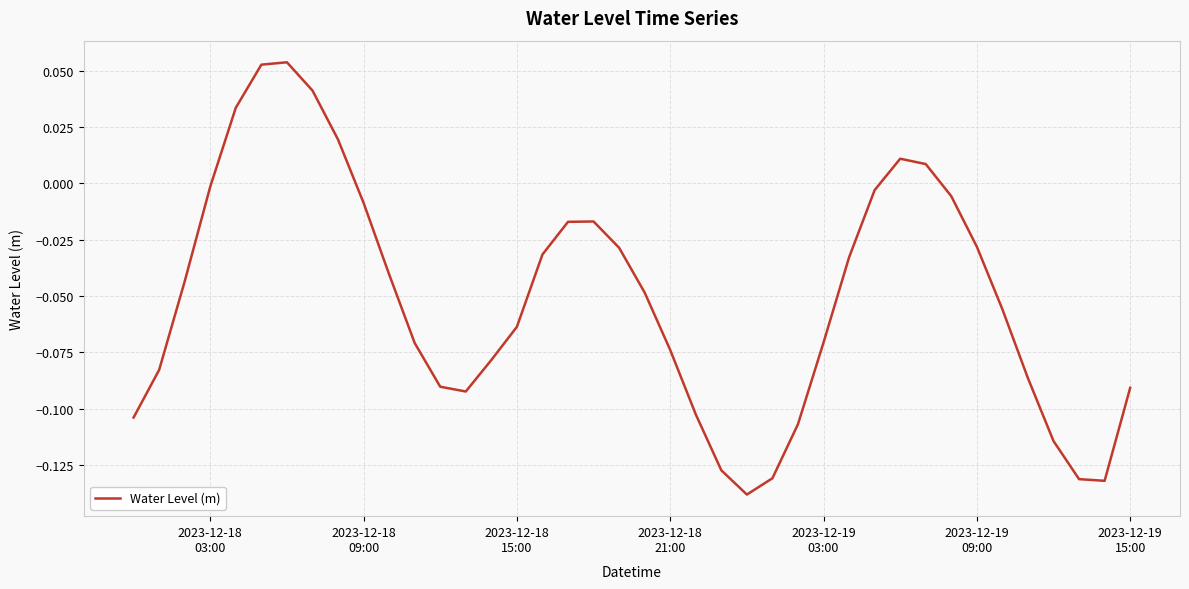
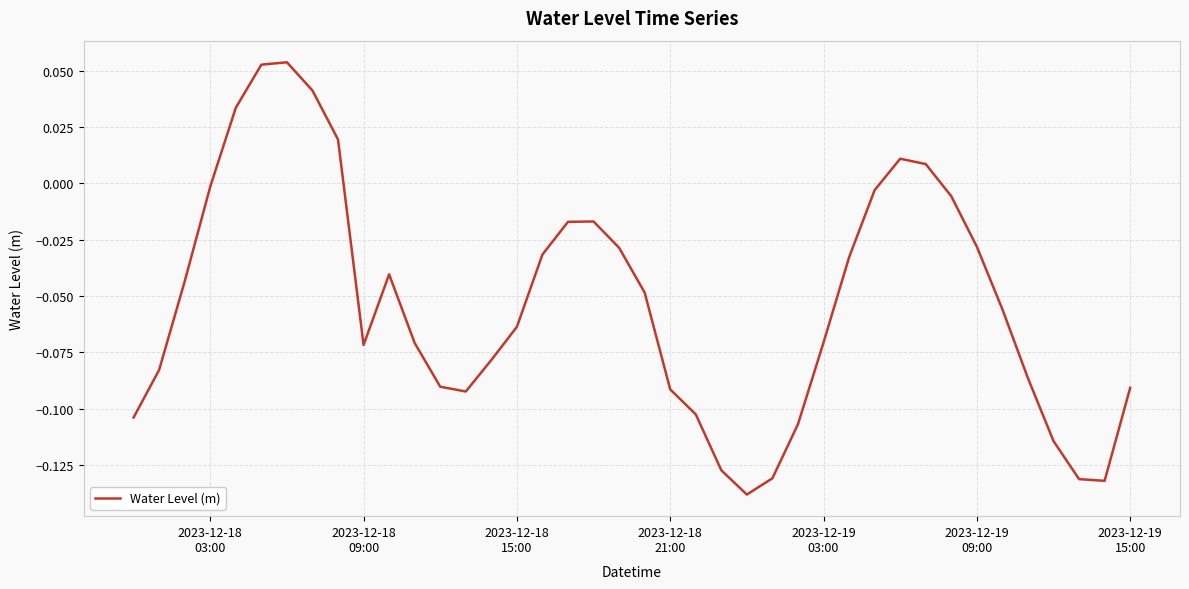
2023-12-18 09:00: -0.009 -> -0.072
2023-12-18 21:00: -0.074 -> -0.091
